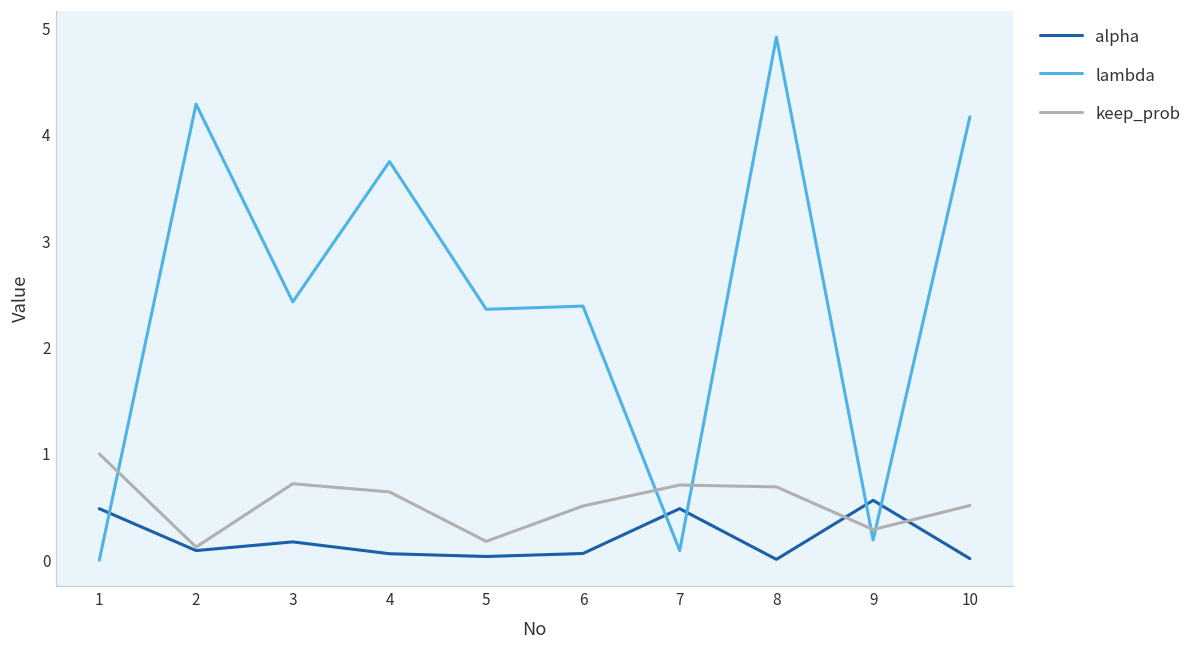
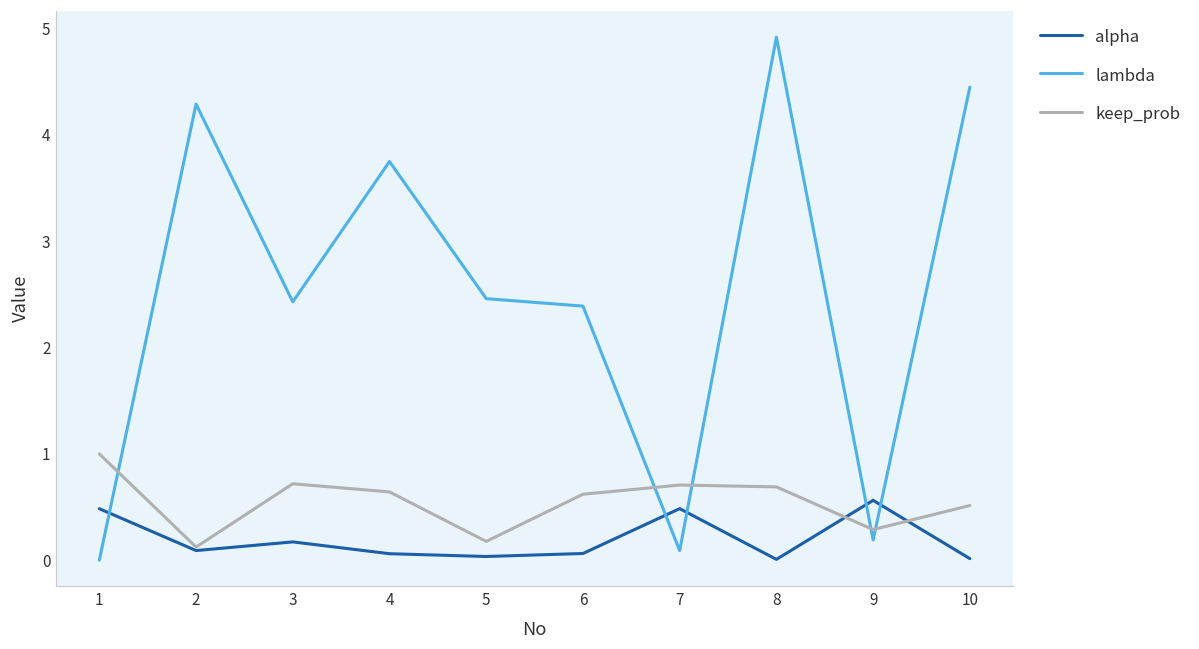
lambda, 5: 2.4 -> 2.5
keep_prob, 6: 0.5 -> 0.6
lambda, 10: 4.2 -> 4.5
